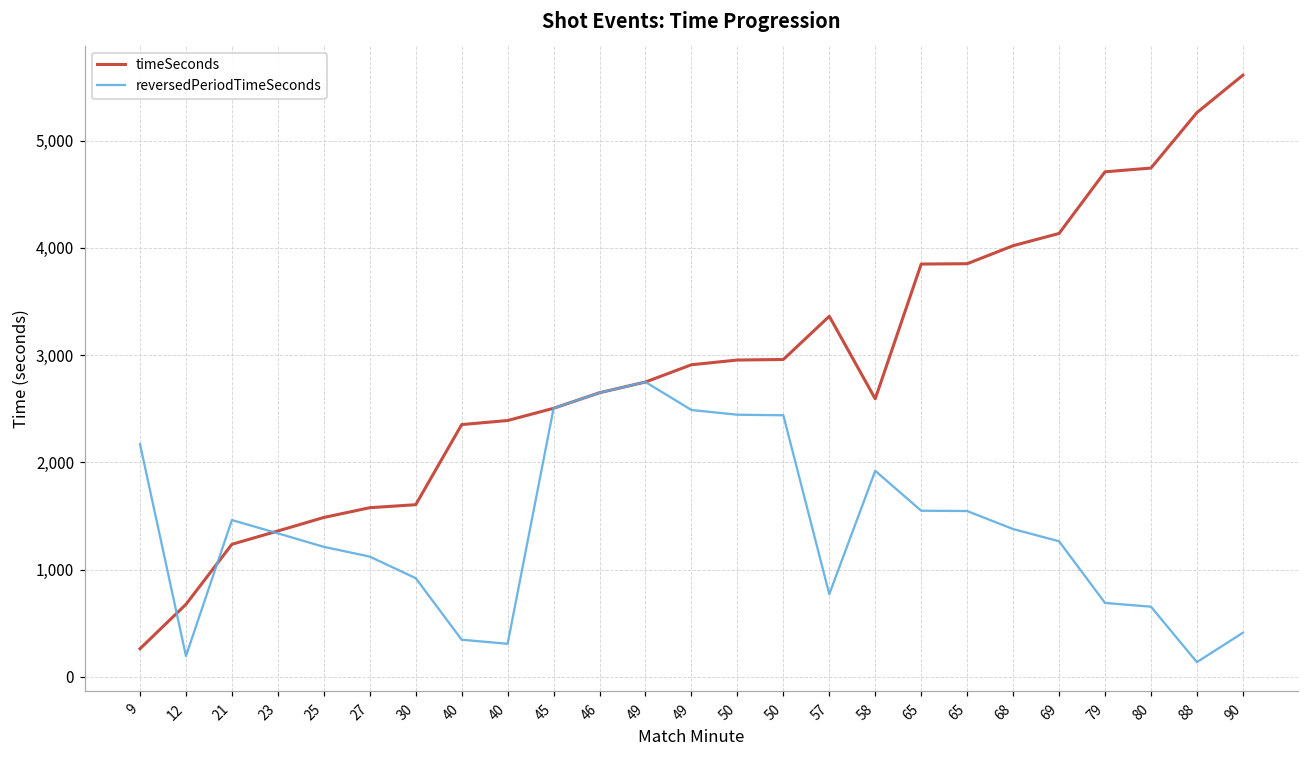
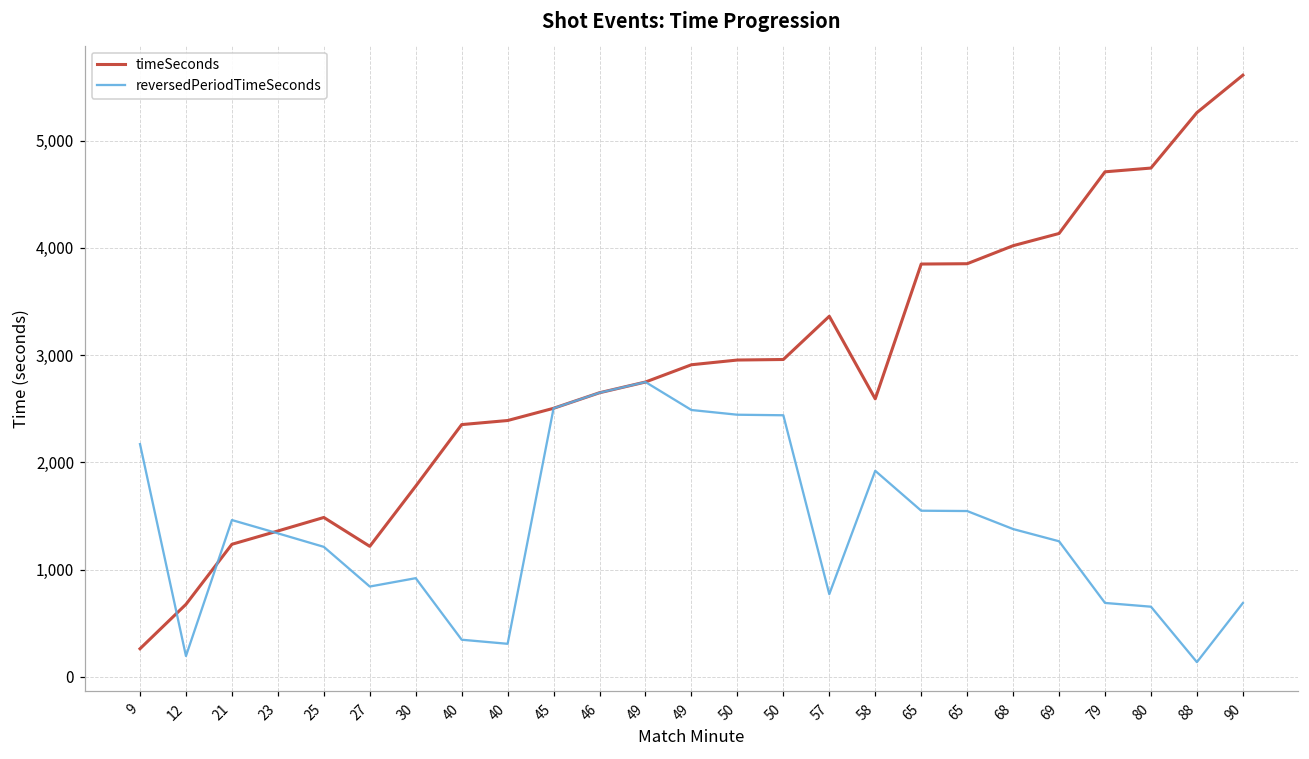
timeSeconds, 27: 1,600 -> 1,200
reversedPeriodTimeSeconds, 27: 1,100 -> 800
timeSeconds, 30: 1,600 -> 1,800
reversedPeriodTimeSeconds, 90: 400 -> 700
